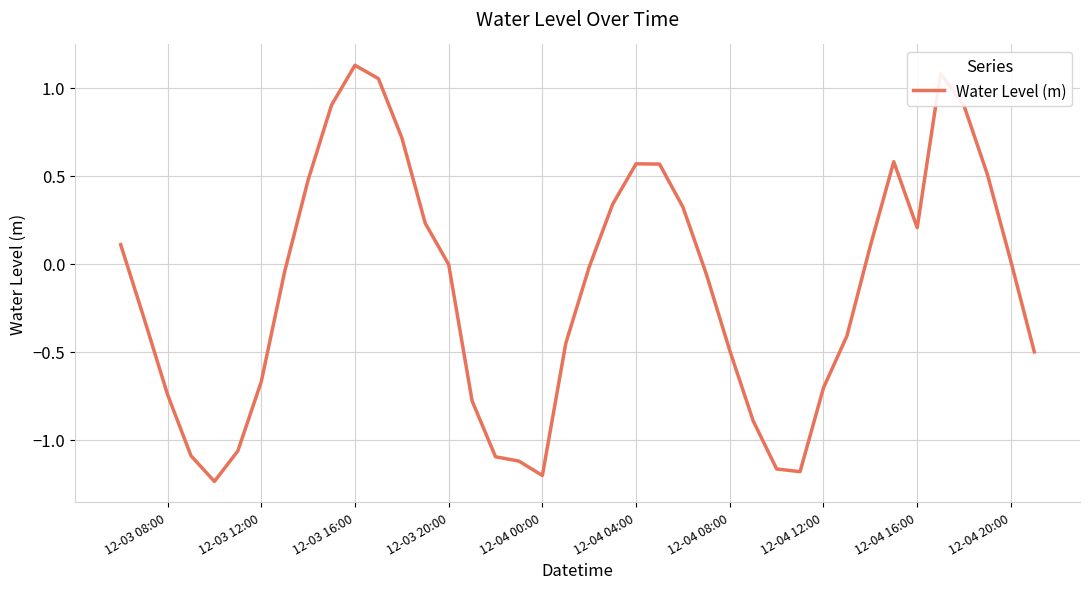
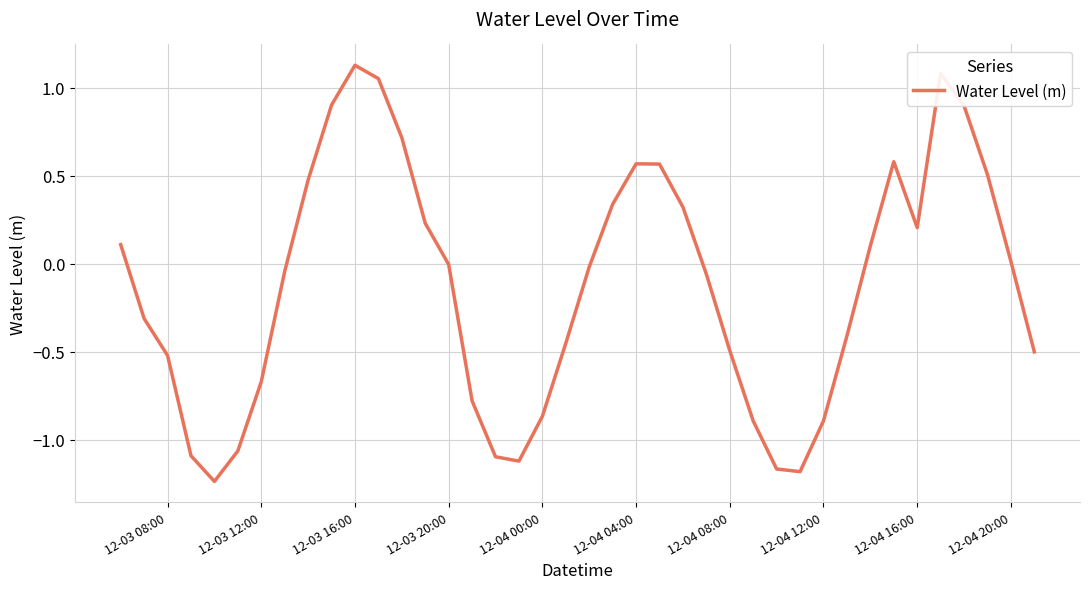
12-03 08:00: -0.74 -> -0.52
12-04 00:00: -1.20 -> -0.87
12-04 12:00: -0.70 -> -0.89
